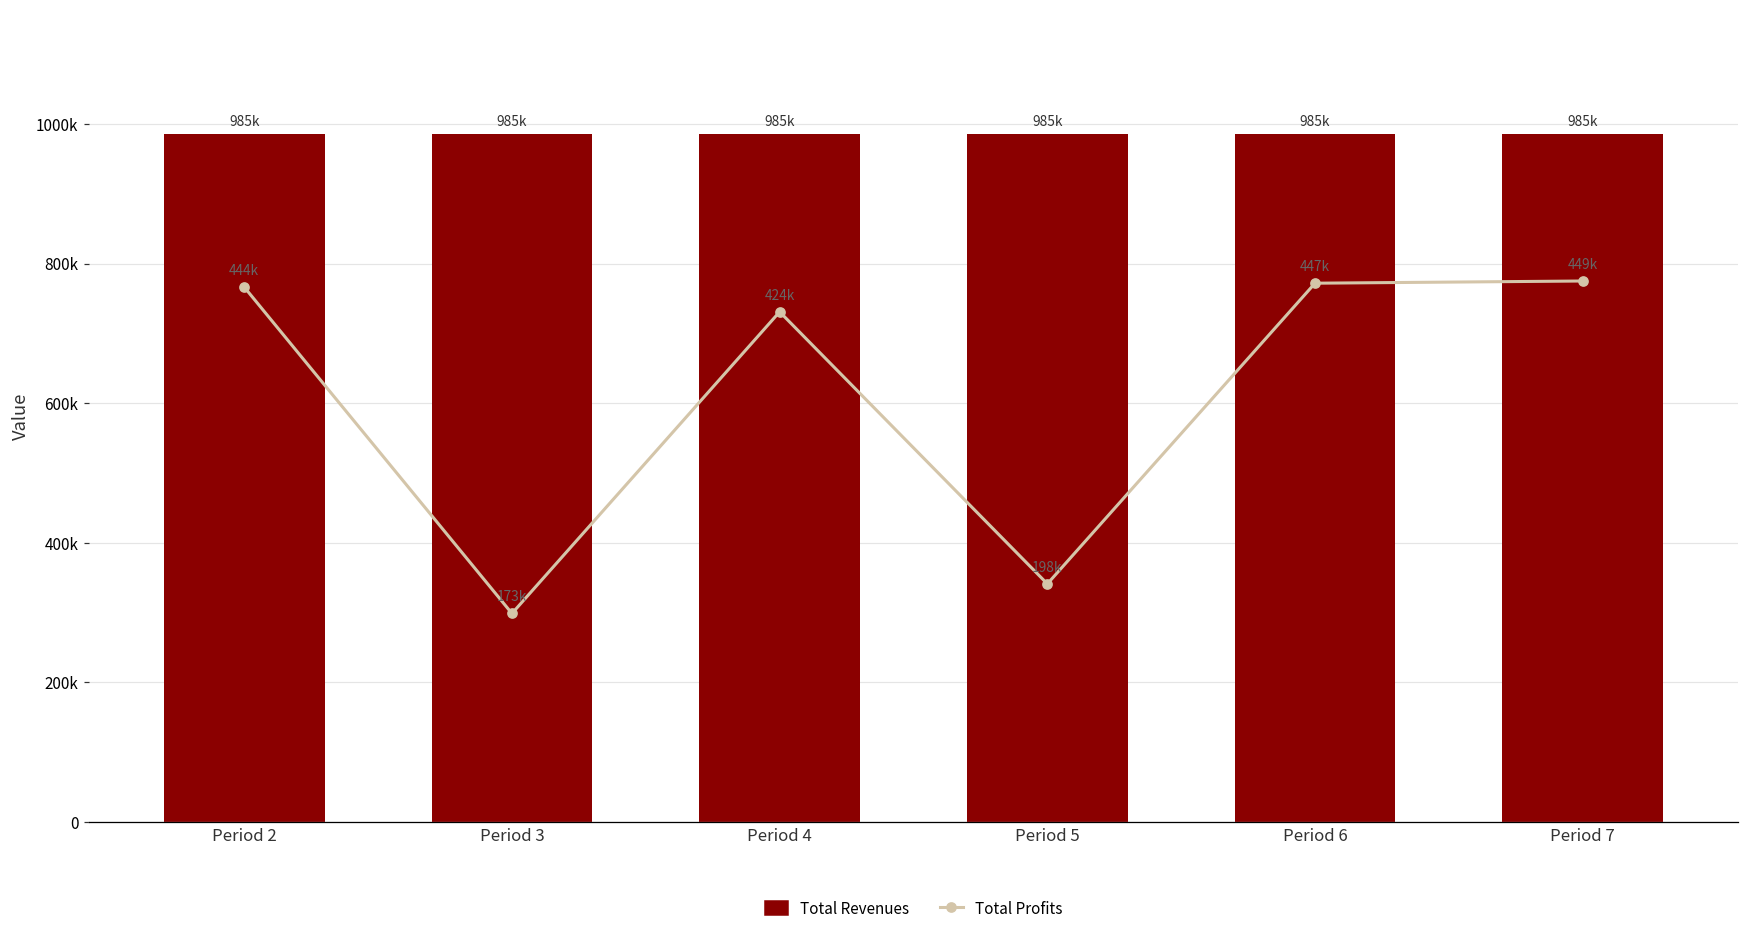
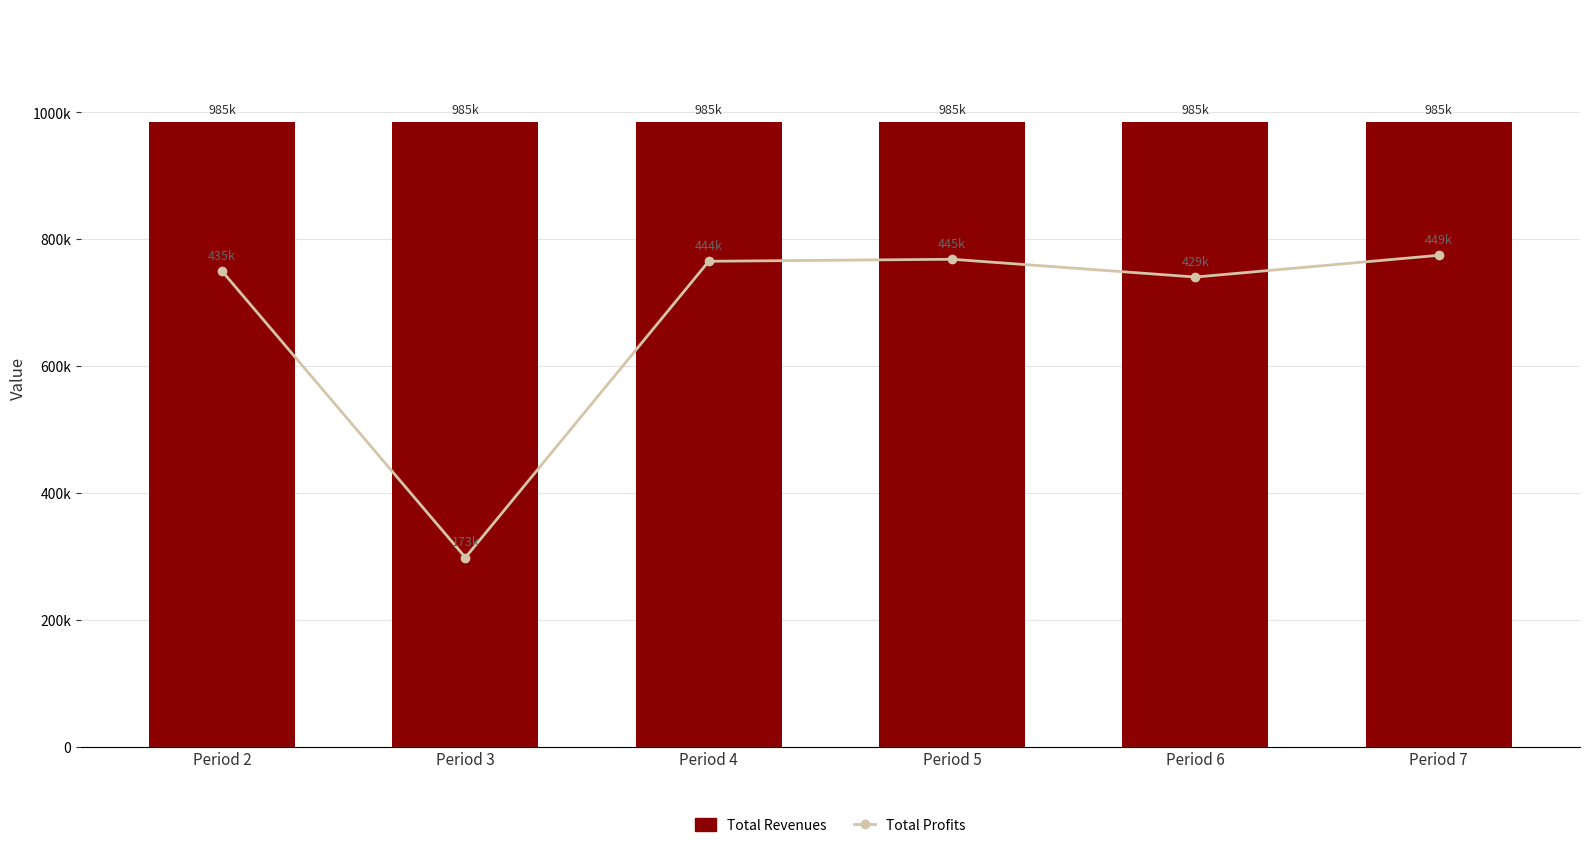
Total Profits, Period 2: 444k -> 435k
Total Profits, Period 4: 424k -> 444k
Total Profits, Period 5: 198k -> 445k
Total Profits, Period 6: 447k -> 429k
